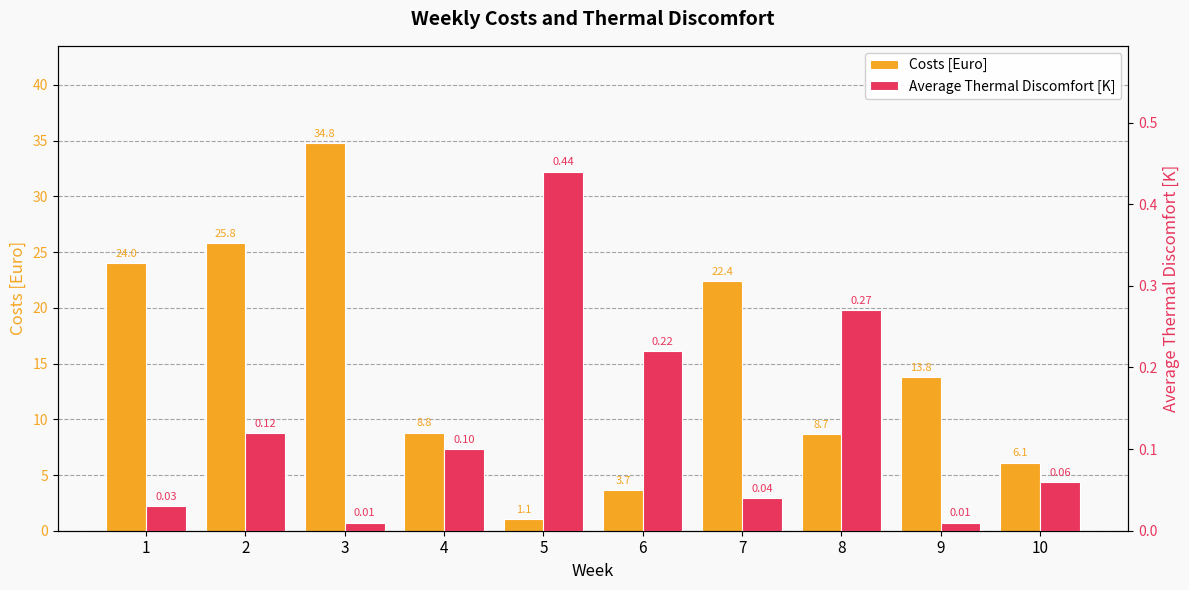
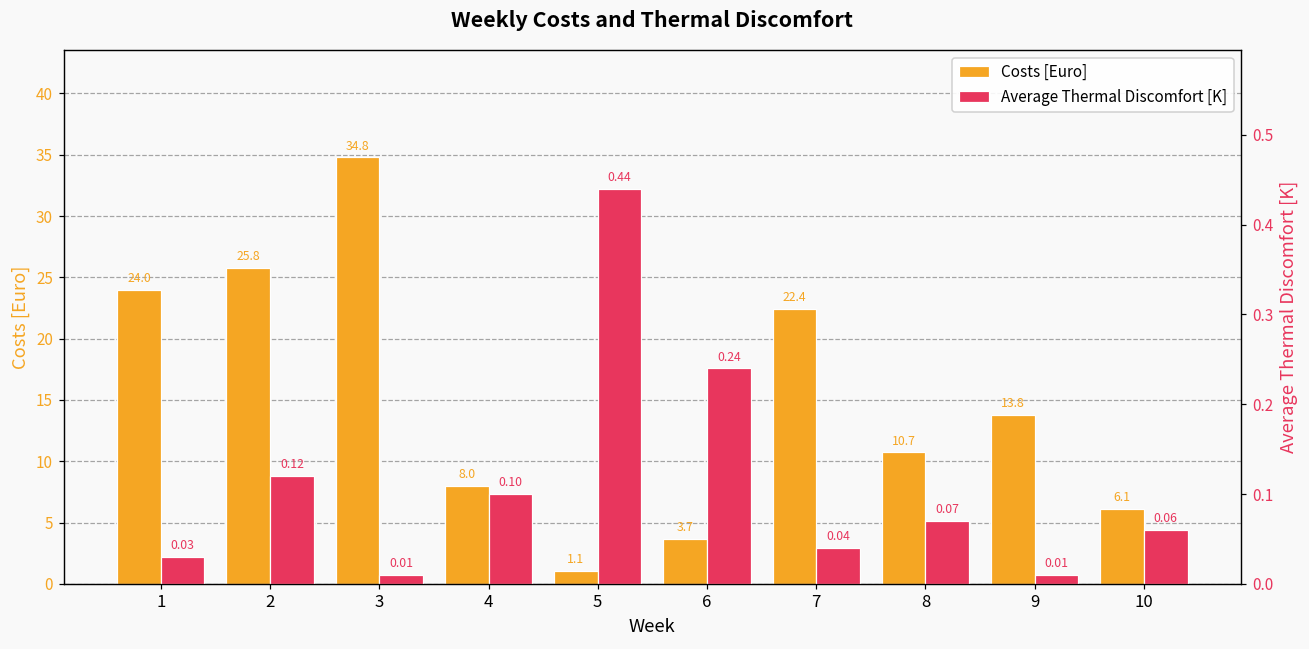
Costs [Euro], 4: 8.8 -> 8.0
Costs [Euro], 8: 8.7 -> 10.7
Average Thermal Discomfort [K], 6: 0.22 -> 0.24
Average Thermal Discomfort [K], 8: 0.27 -> 0.07
